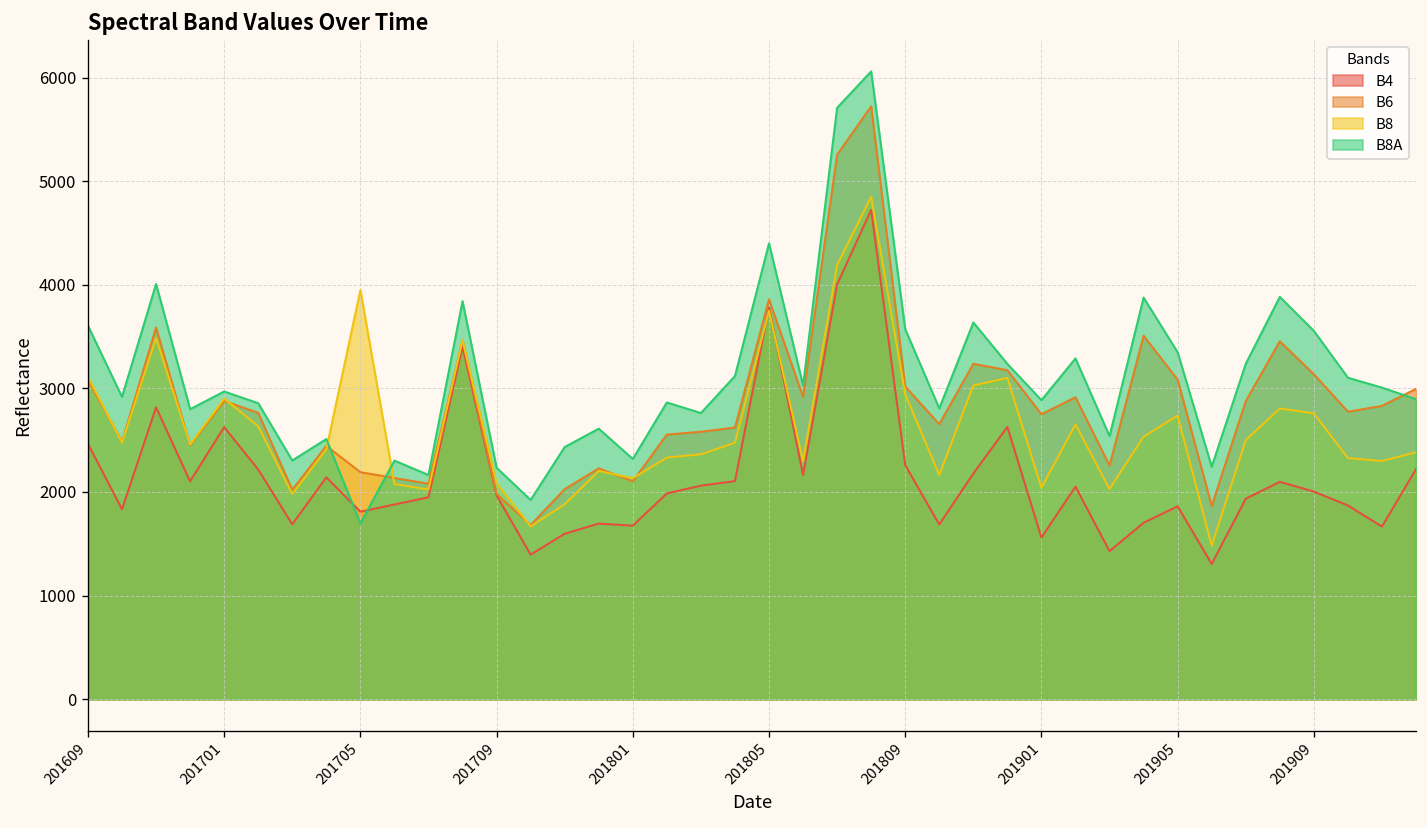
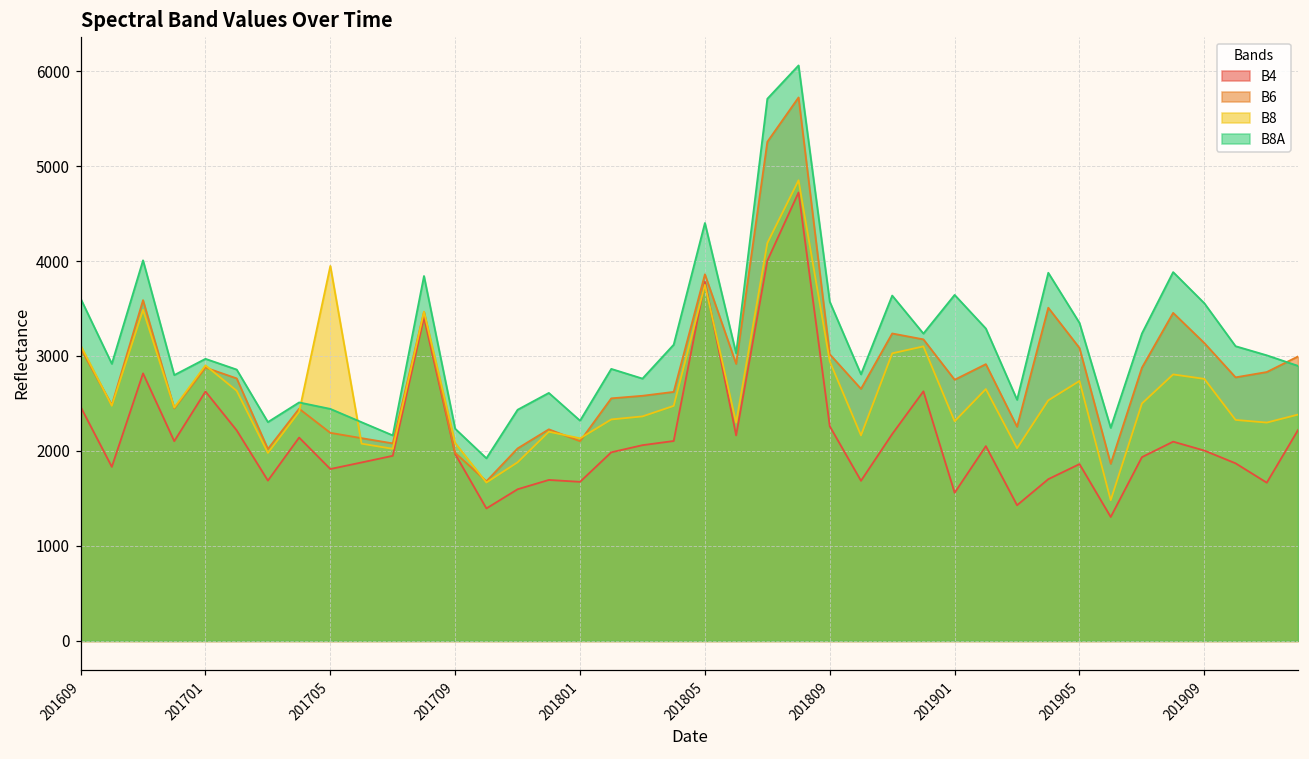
B8A, 201705: 1700 -> 2400
B8, 201901: 2000 -> 2300
B8A, 201901: 2900 -> 3600
